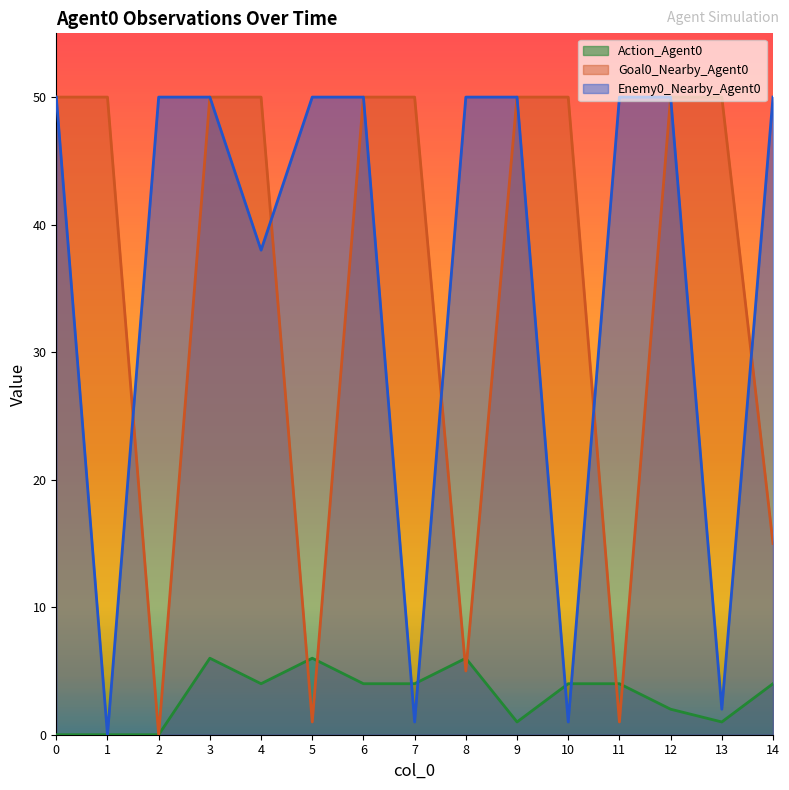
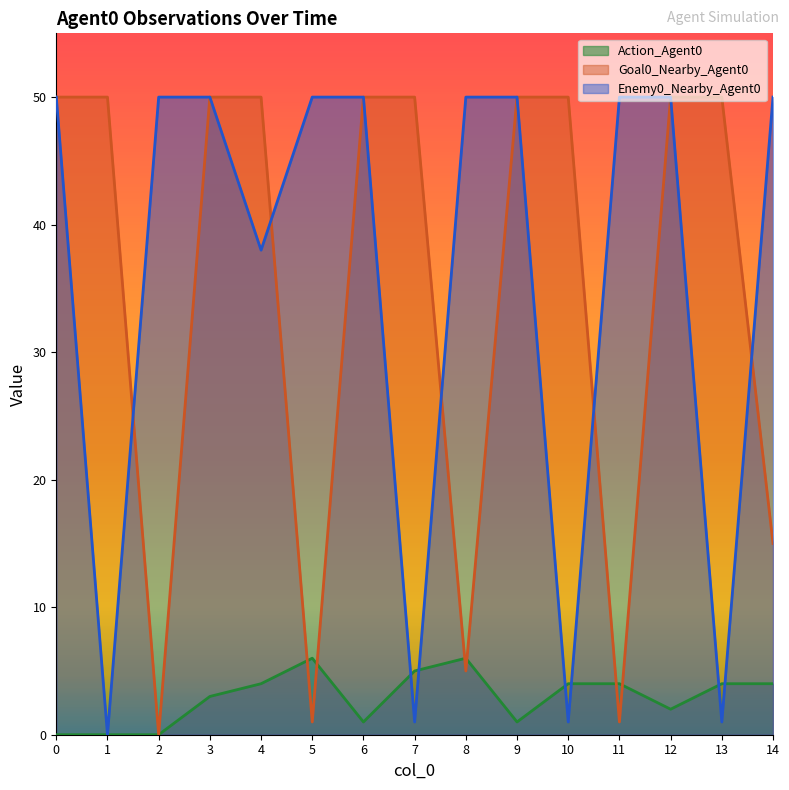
Action_Agent0, 3: 6 -> 3
Action_Agent0, 6: 4 -> 1
Action_Agent0, 7: 4 -> 5
Action_Agent0, 13: 1 -> 4
Enemy0_Nearby_Agent0, 13: 2 -> 1
